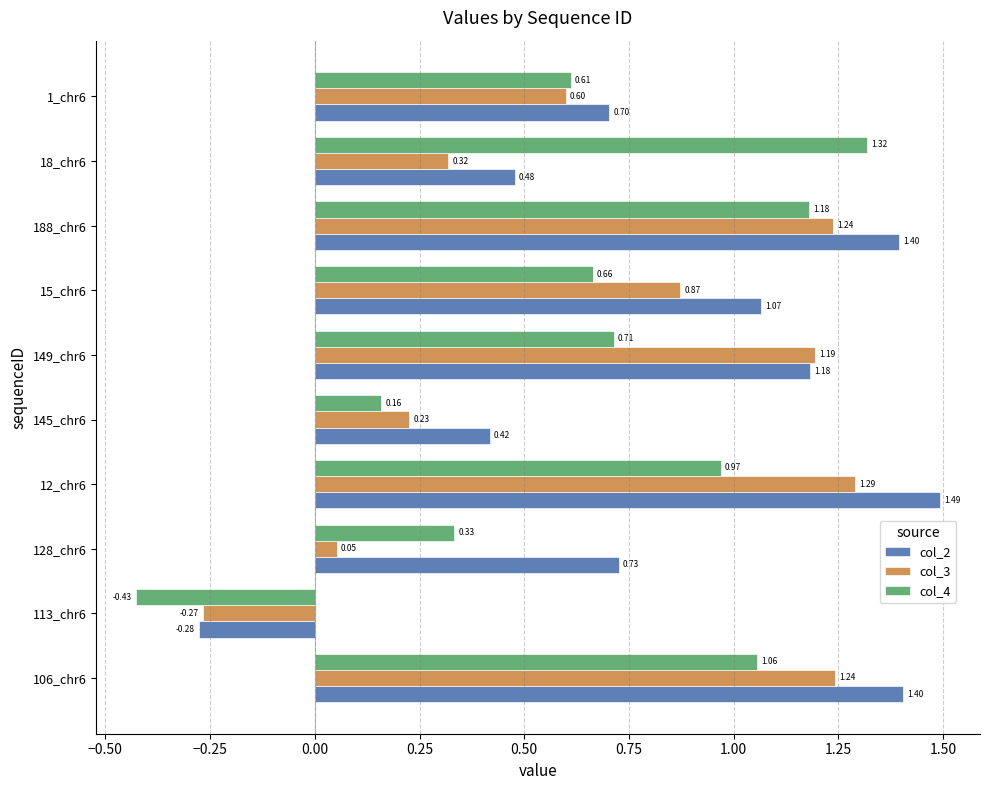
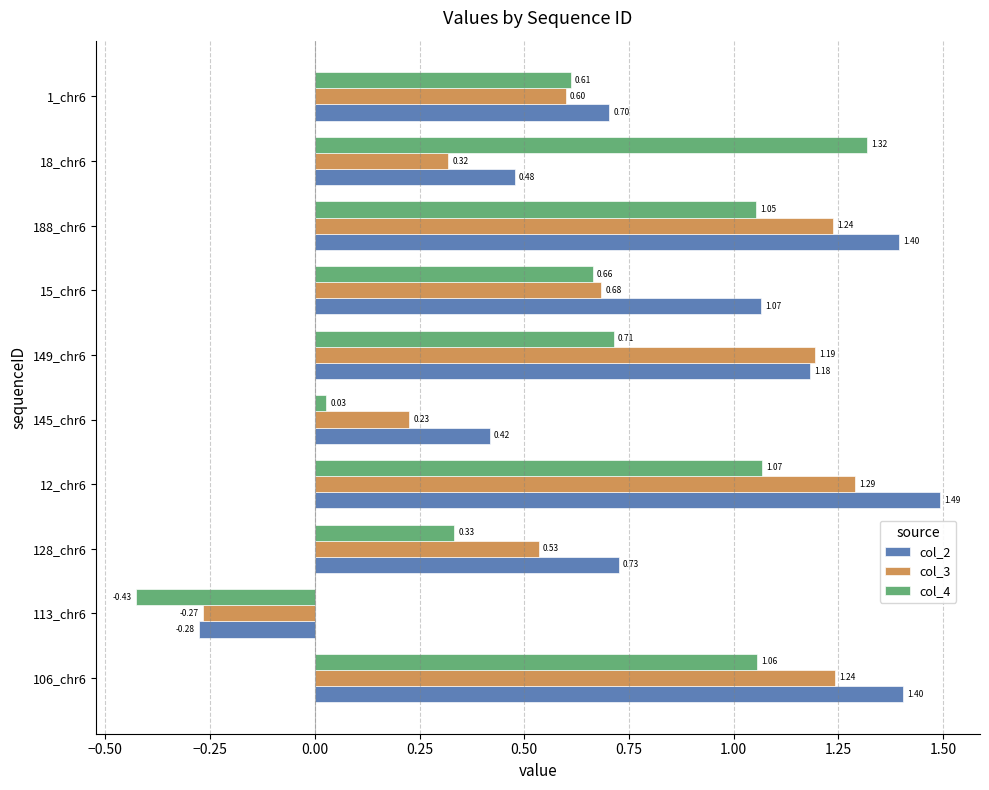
col_4, 188_chr6: 1.18 -> 1.05
col_3, 15_chr6: 0.87 -> 0.68
col_4, 145_chr6: 0.16 -> 0.03
col_4, 12_chr6: 0.97 -> 1.07
col_3, 128_chr6: 0.05 -> 0.53
